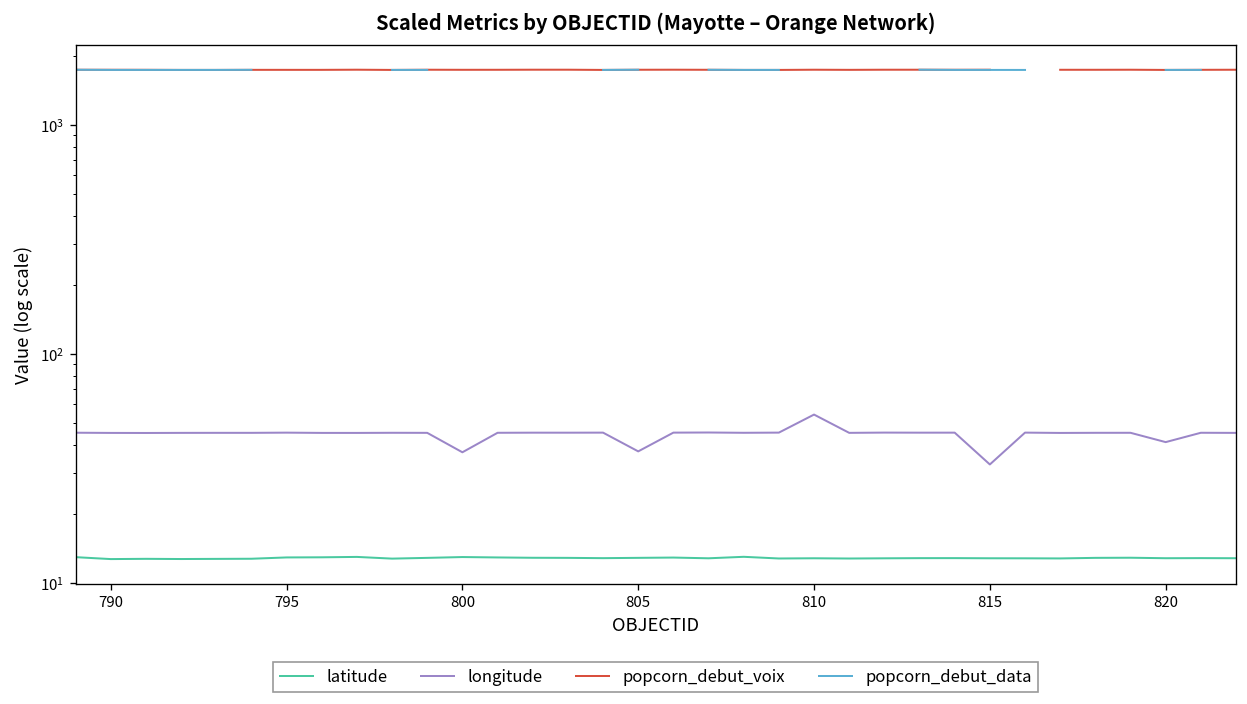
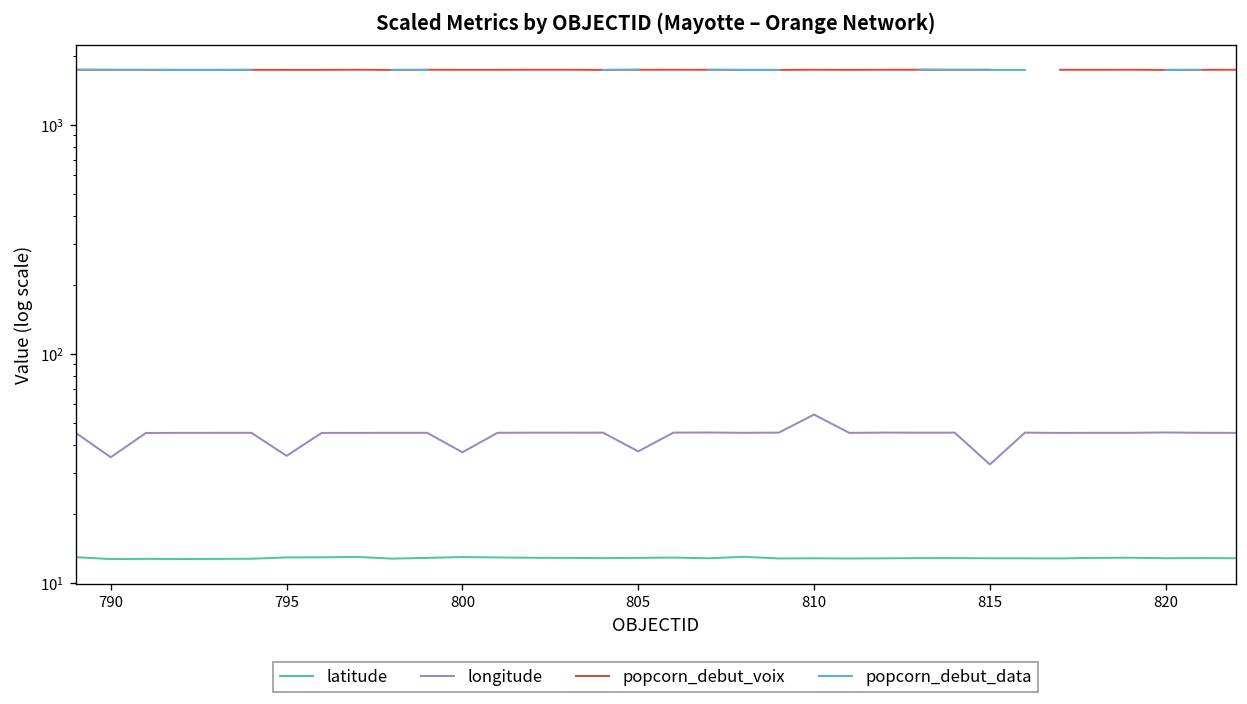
longitude, 790: 45 -> 35
longitude, 795: 45 -> 36
longitude, 820: 41 -> 45
